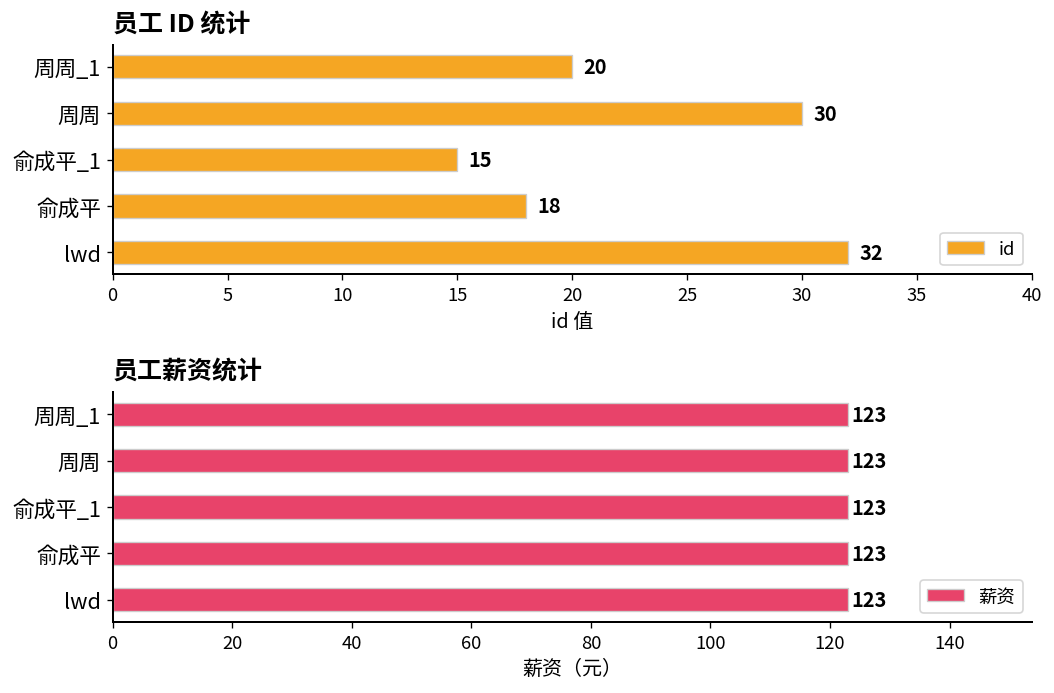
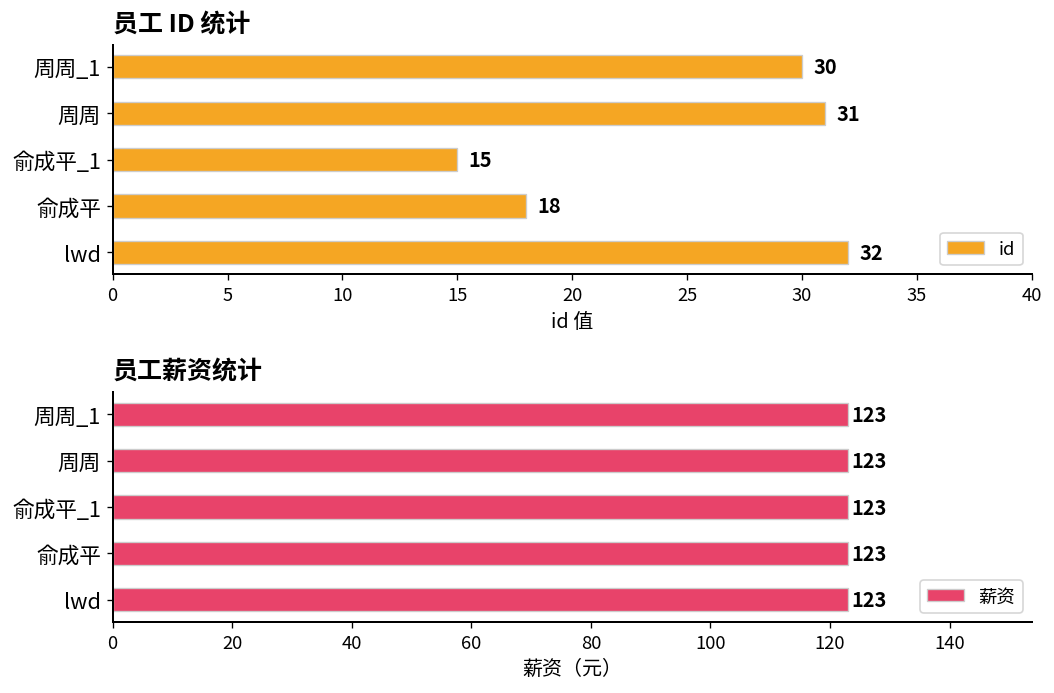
员工 ID 统计, 周周_1: 20 -> 30
员工 ID 统计, 周周: 30 -> 31
